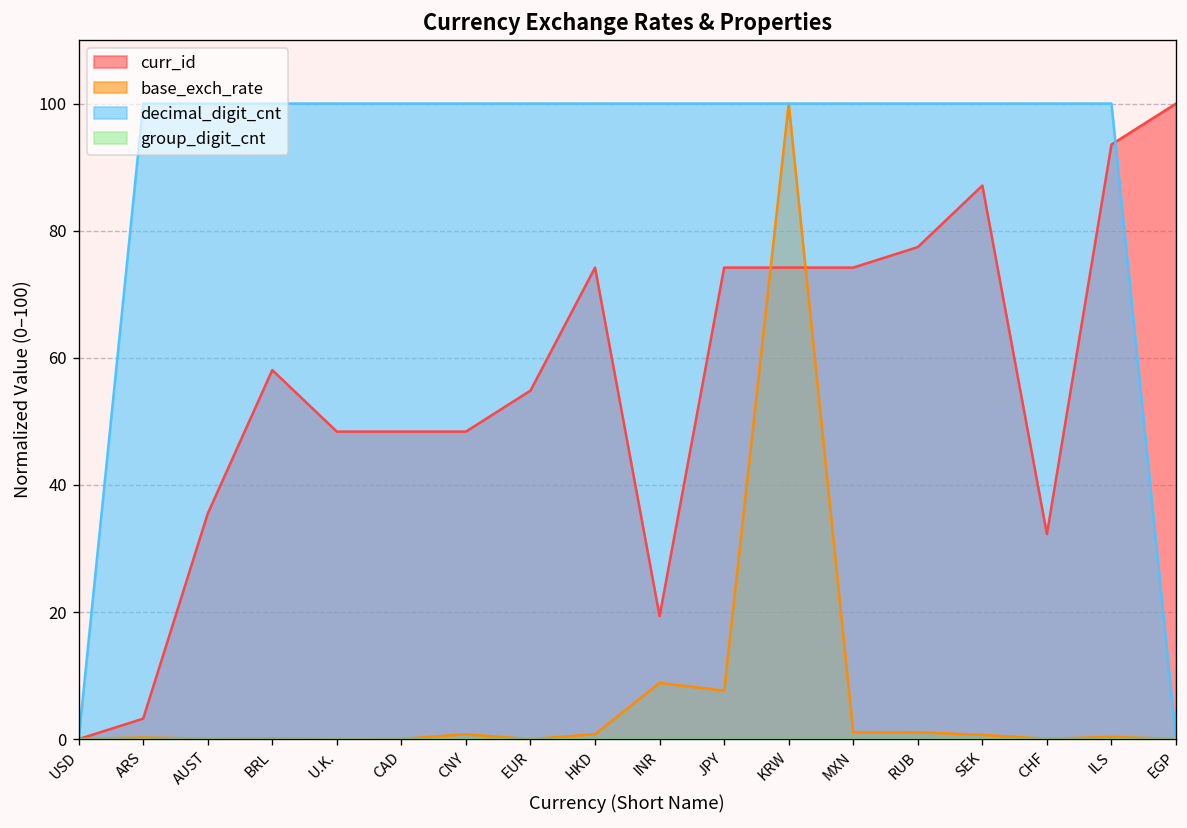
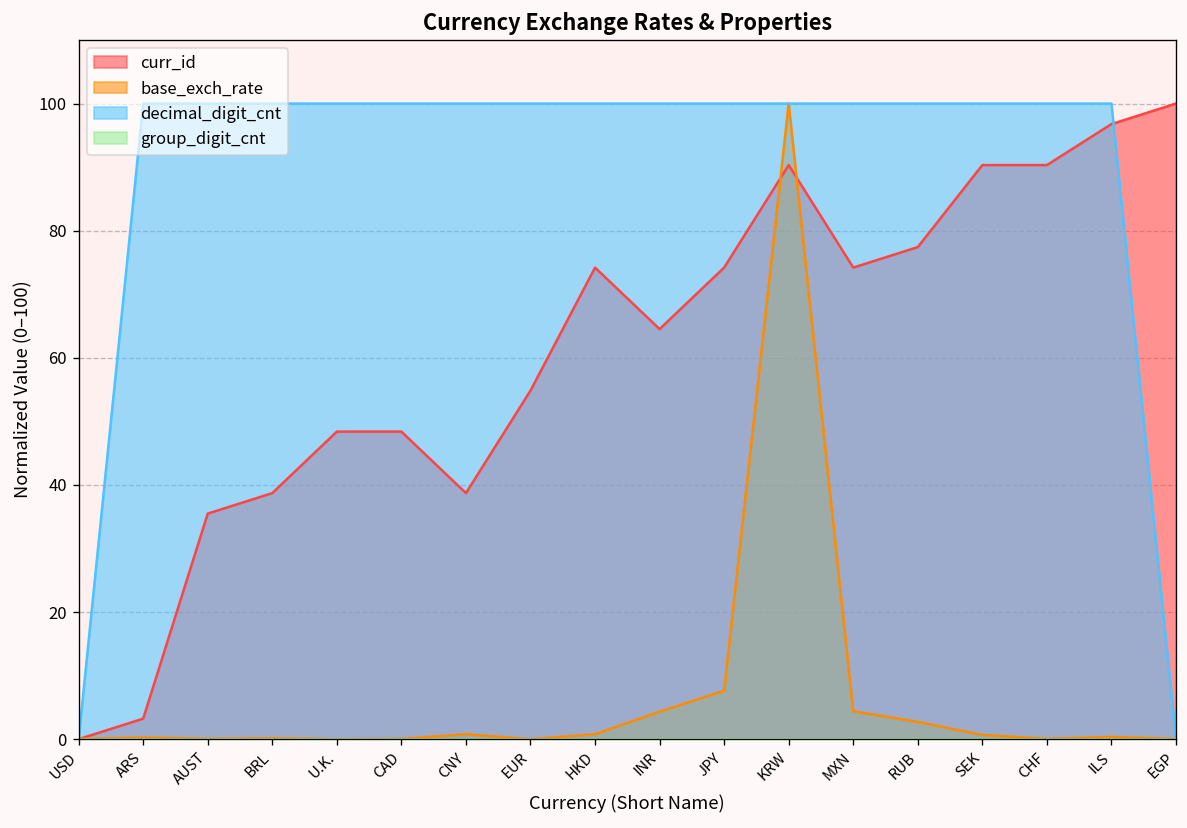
curr_id, BRL: 58 -> 39
curr_id, CNY: 48 -> 39
curr_id, INR: 19 -> 65
base_exch_rate, INR: 9 -> 4
curr_id, KRW: 74 -> 90
base_exch_rate, MXN: 1 -> 4
base_exch_rate, RUB: 1 -> 3
curr_id, SEK: 87 -> 90
curr_id, CHF: 32 -> 90
curr_id, ILS: 94 -> 97
